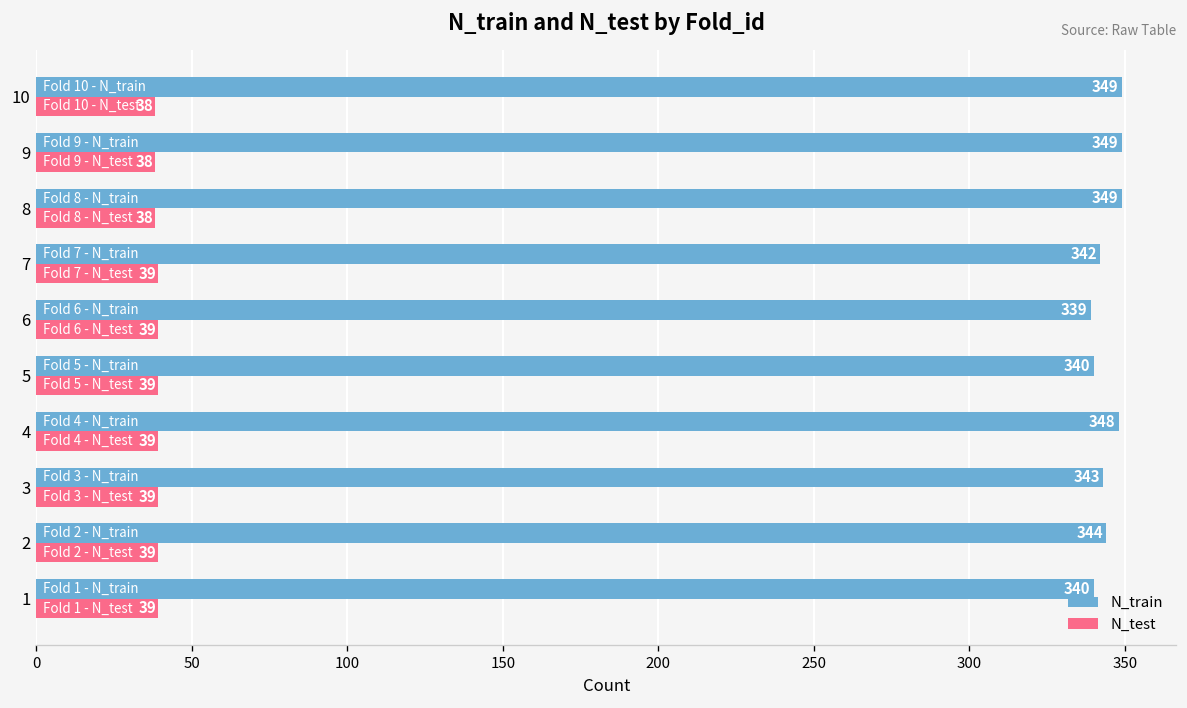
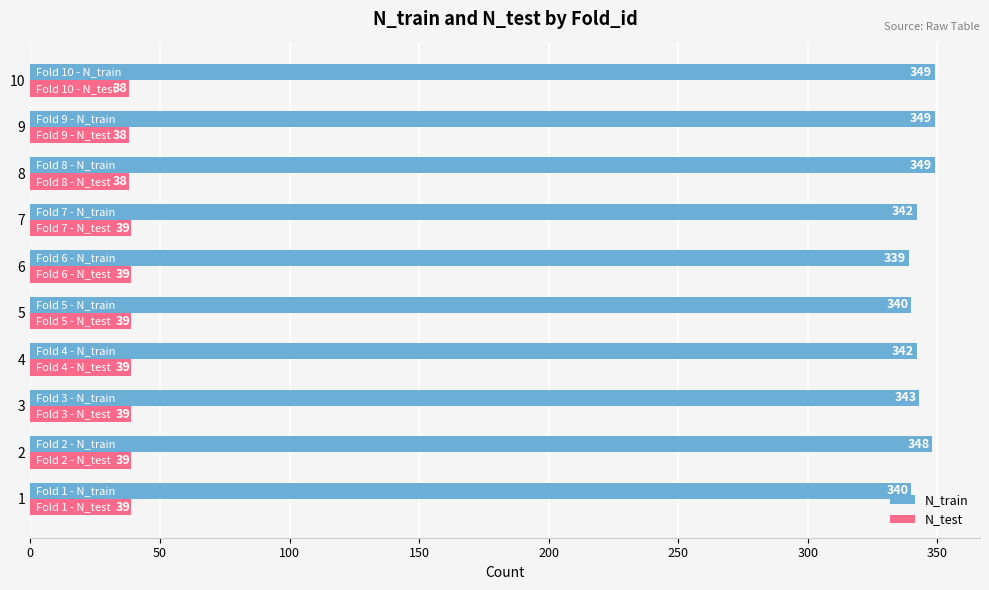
N_train, 4: 348 -> 342
N_train, 2: 344 -> 348
